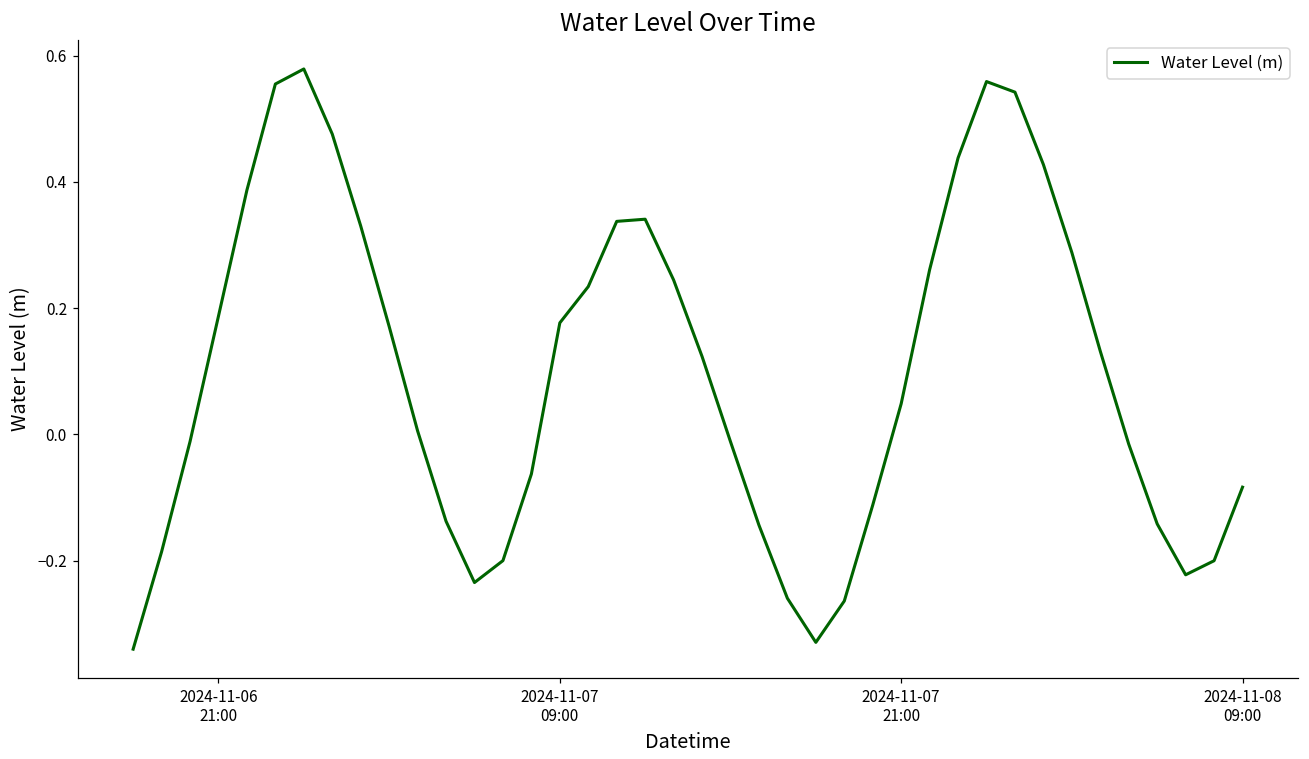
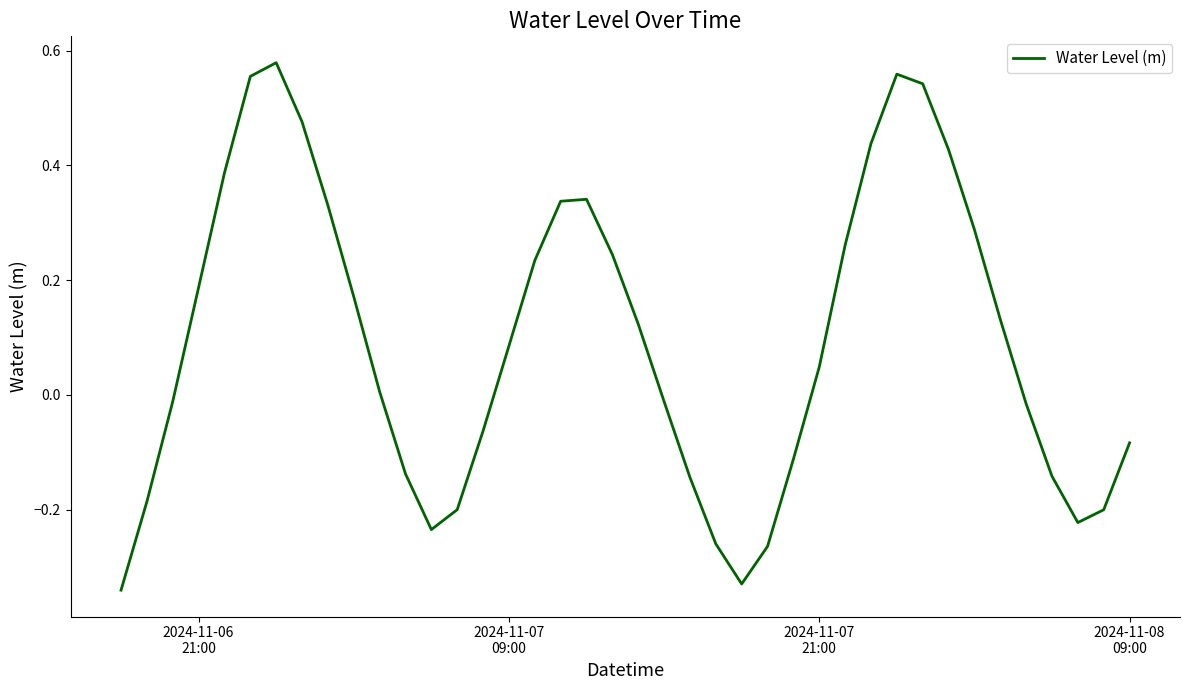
2024-11-07 09:00: 0.18 -> 0.09
